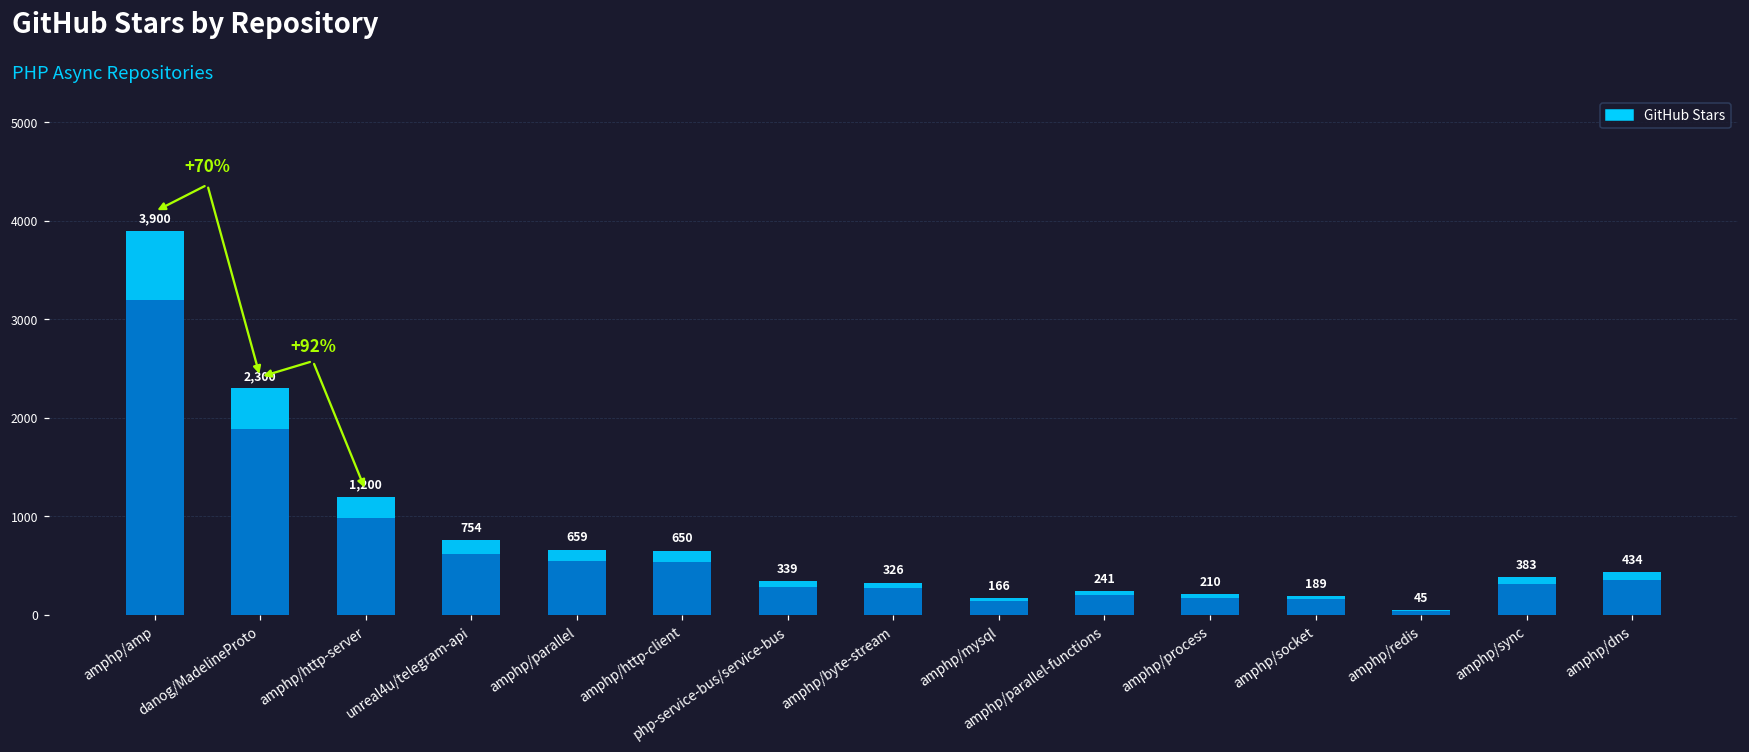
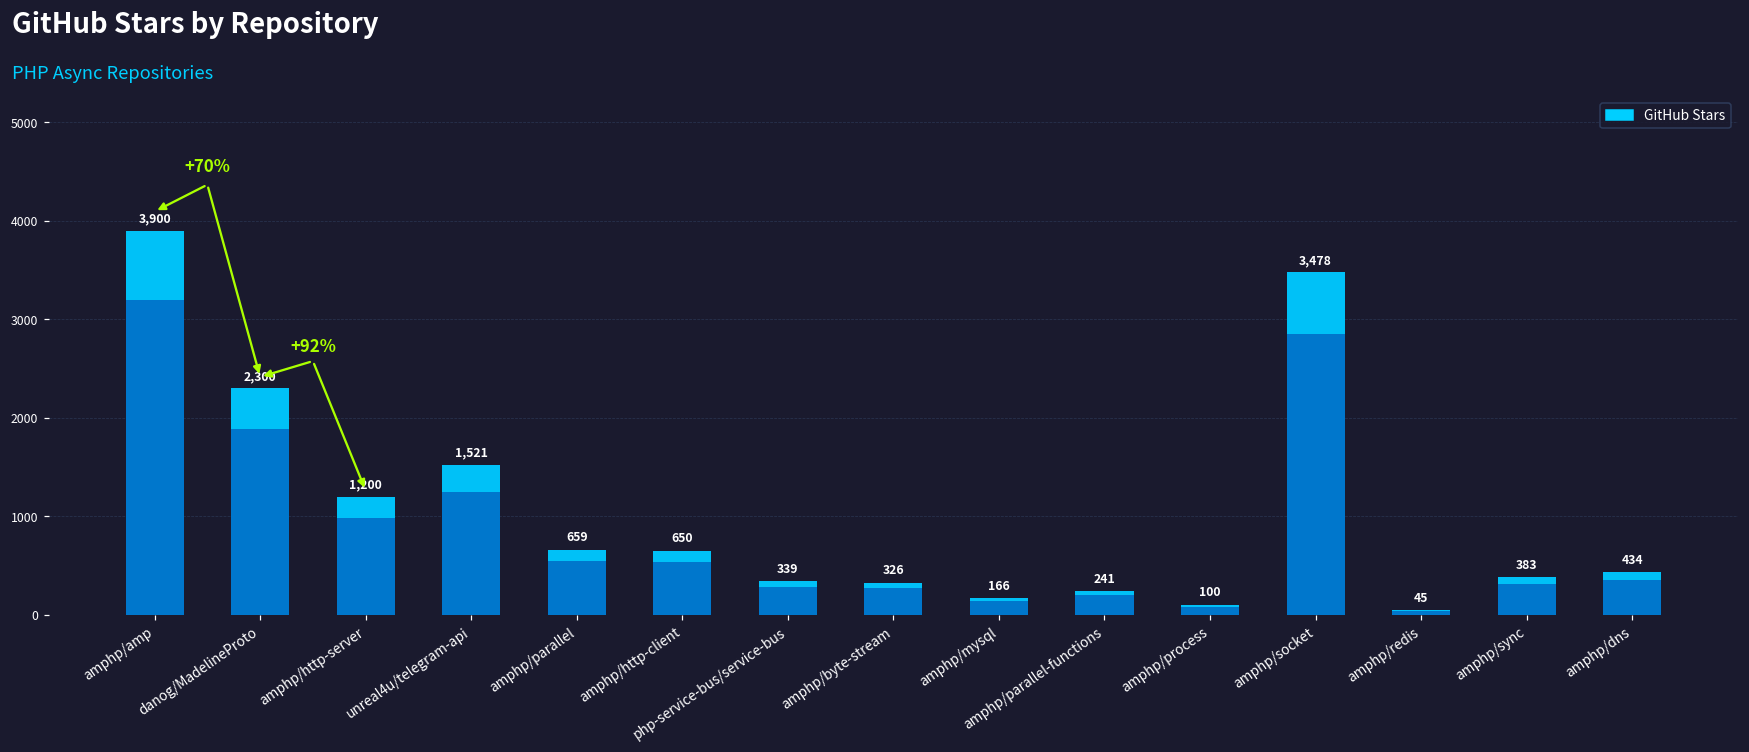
unreal4u/telegram-api: 754 -> 1,521
amphp/process: 210 -> 100
amphp/socket: 189 -> 3,478
